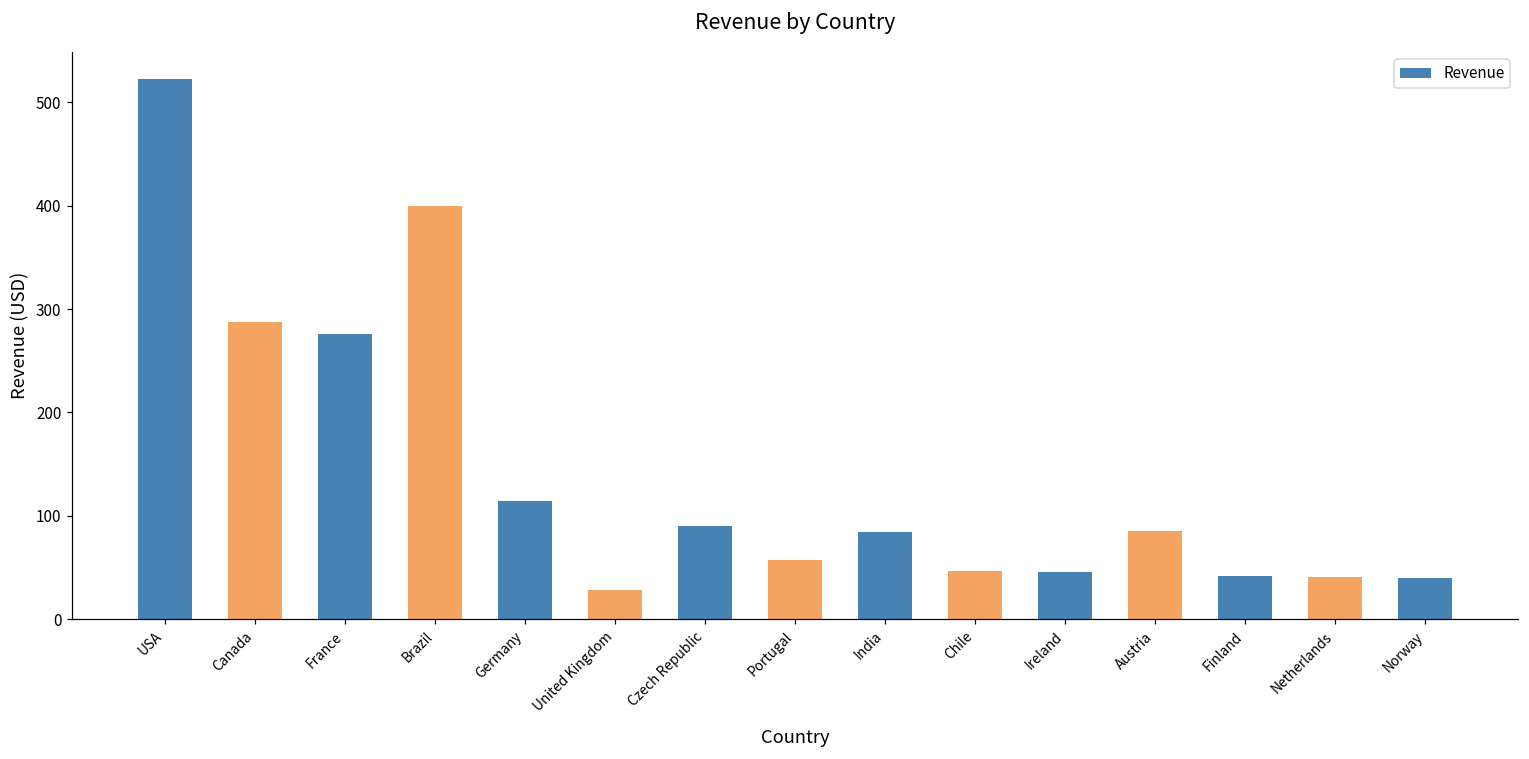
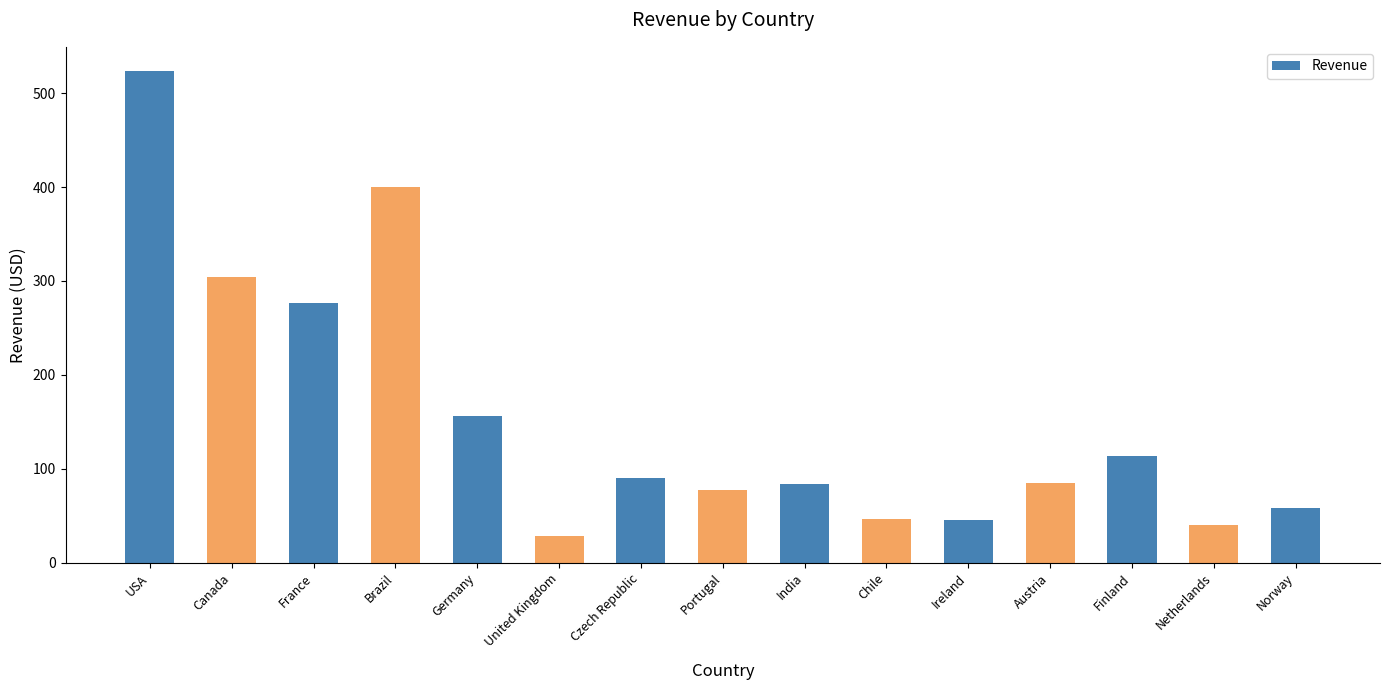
Canada: 290 -> 300
Germany: 110 -> 160
Portugal: 60 -> 80
Finland: 40 -> 110
Norway: 40 -> 60
